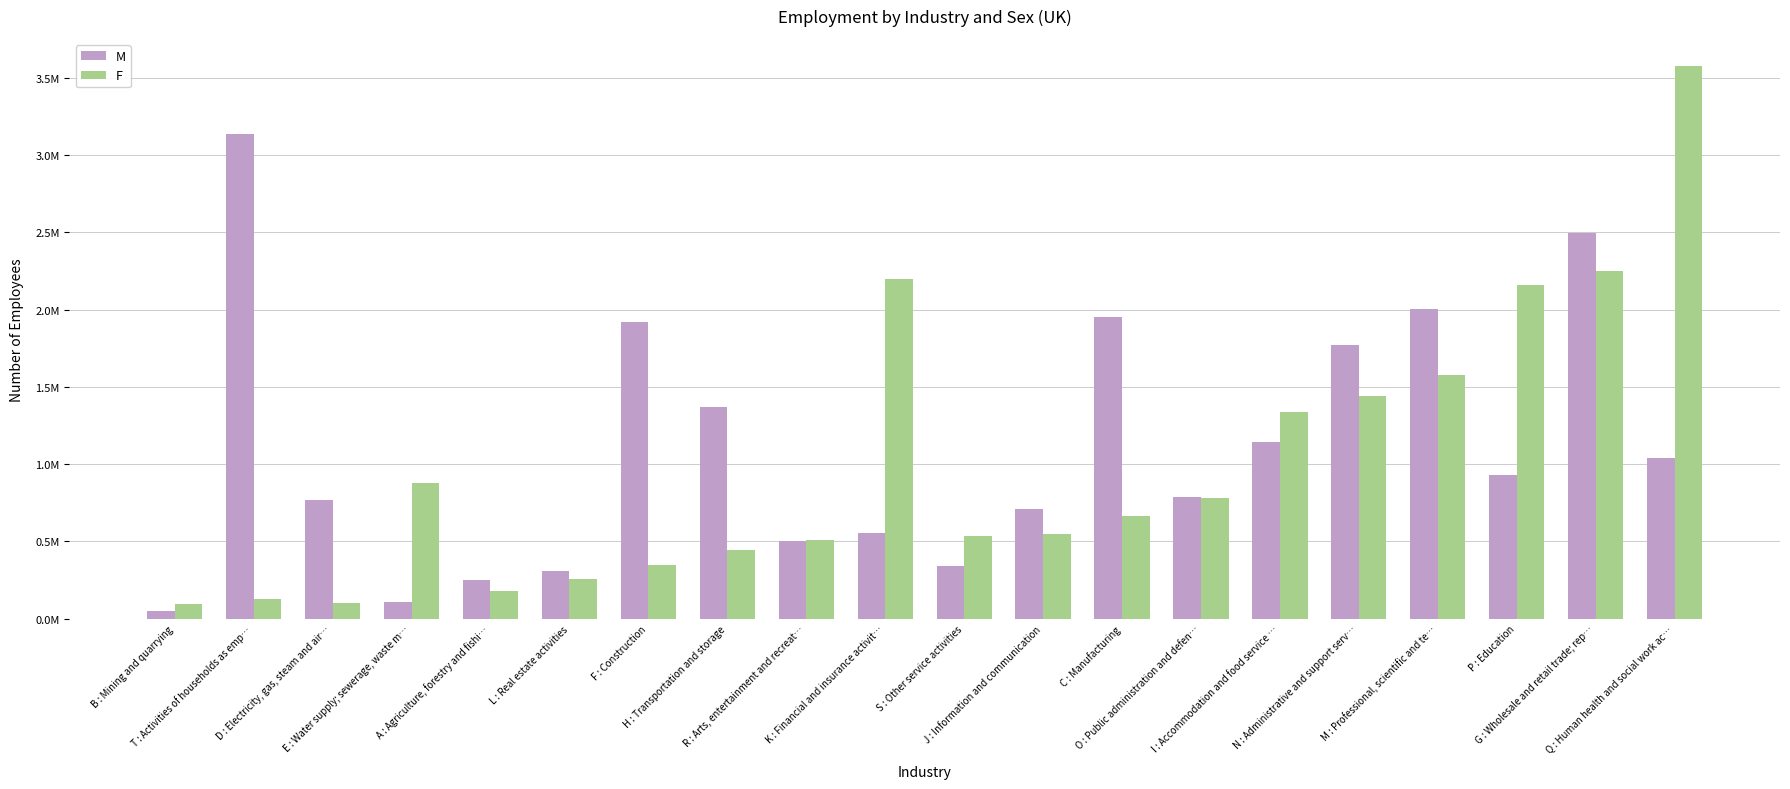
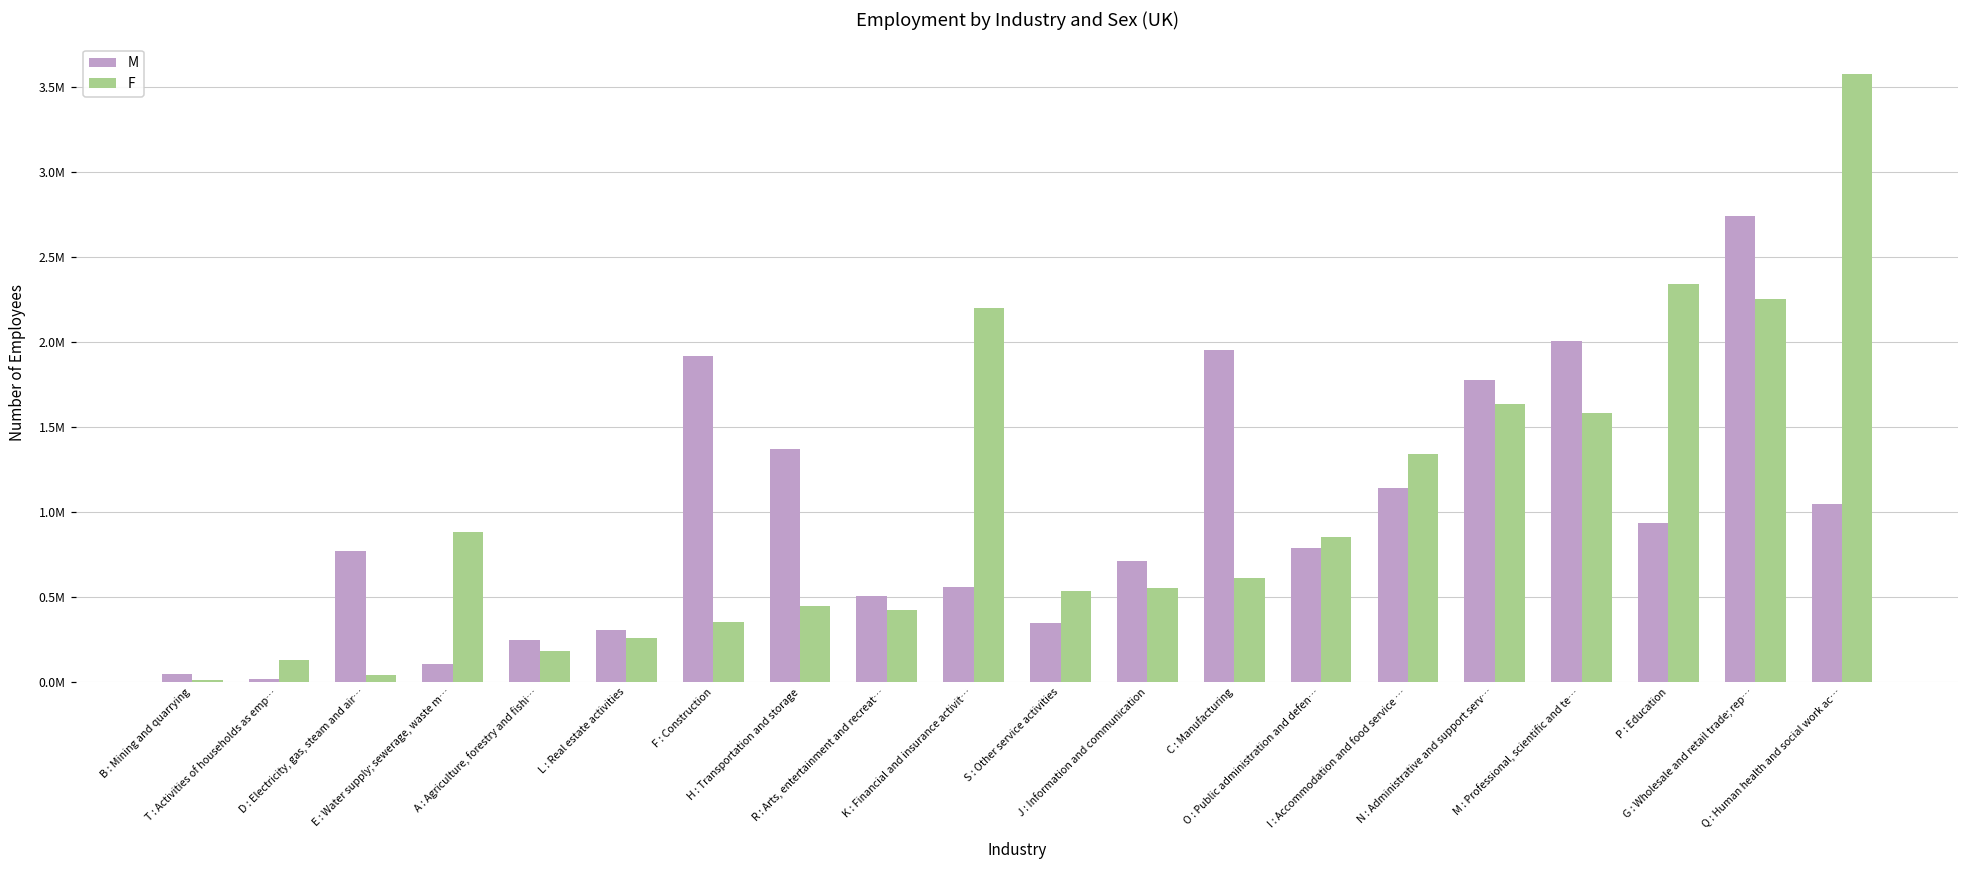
F, B : Mining and quarrying: 100000 -> 10000
M, T : Activities of households as emp…: 3140000 -> 20000
F, D : Electricity, gas, steam and air…: 100000 -> 40000
F, R : Arts, entertainment and recreat…: 510000 -> 420000
F, C : Manufacturing: 670000 -> 610000
F, O : Public administration and defen…: 780000 -> 850000
F, N : Administrative and support serv…: 1440000 -> 1630000
F, P : Education: 2160000 -> 2340000
M, G : Wholesale and retail trade; rep…: 2500000 -> 2740000
